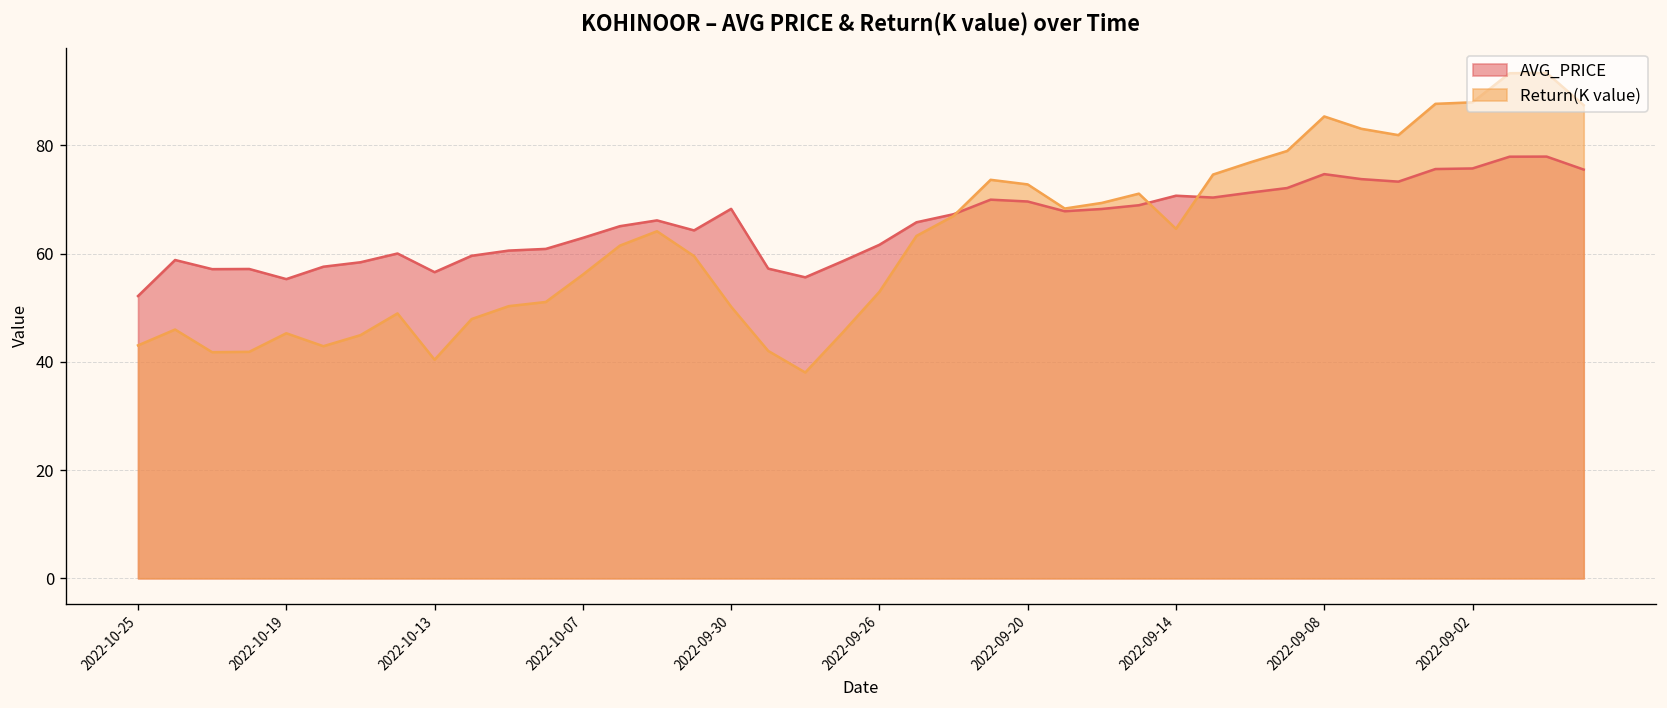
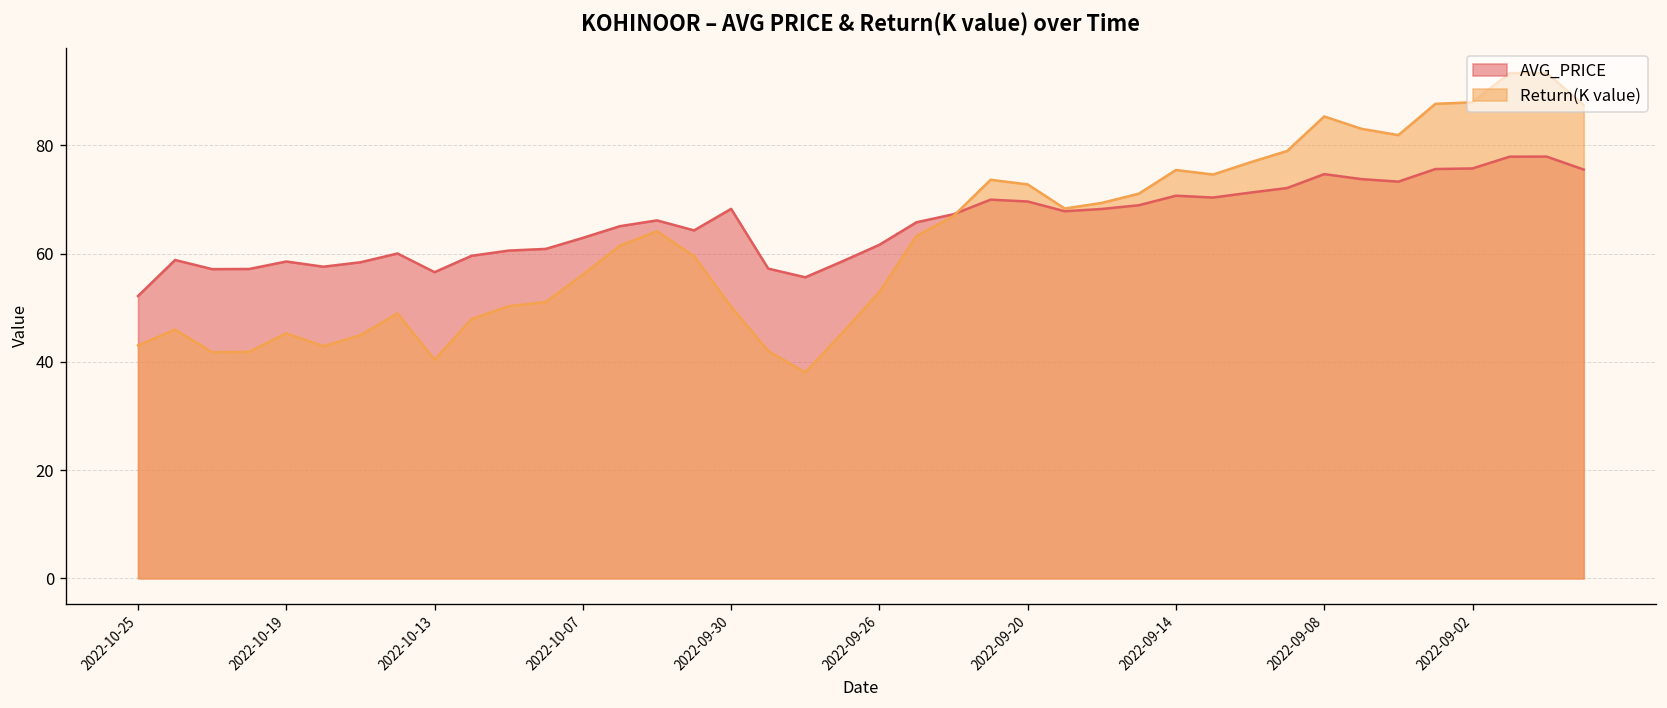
AVG_PRICE, 2022-10-19: 55 -> 59
Return(K value), 2022-09-14: 65 -> 75
